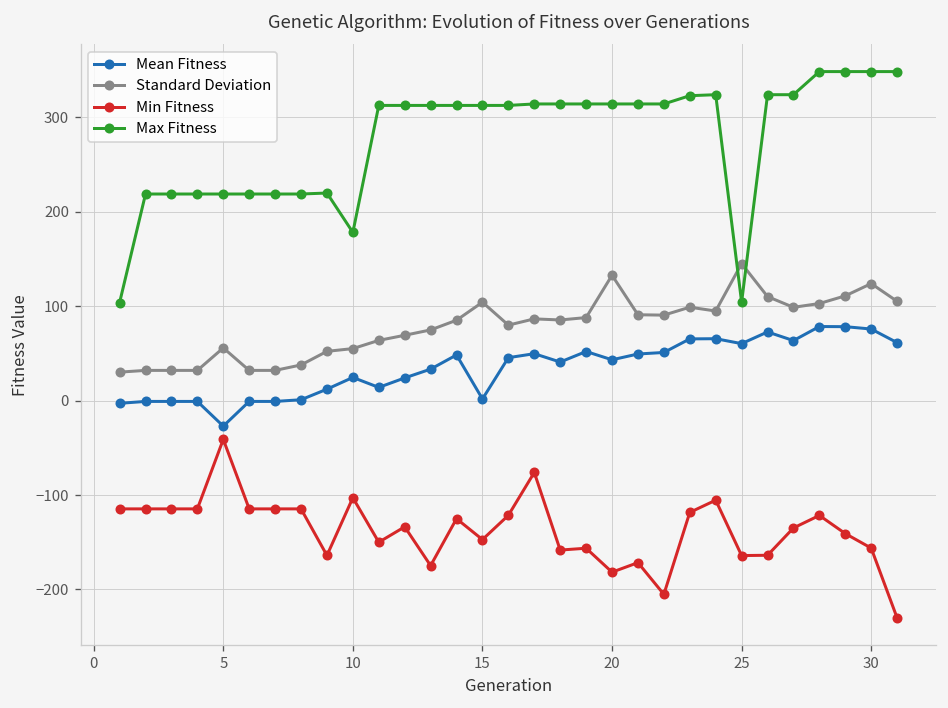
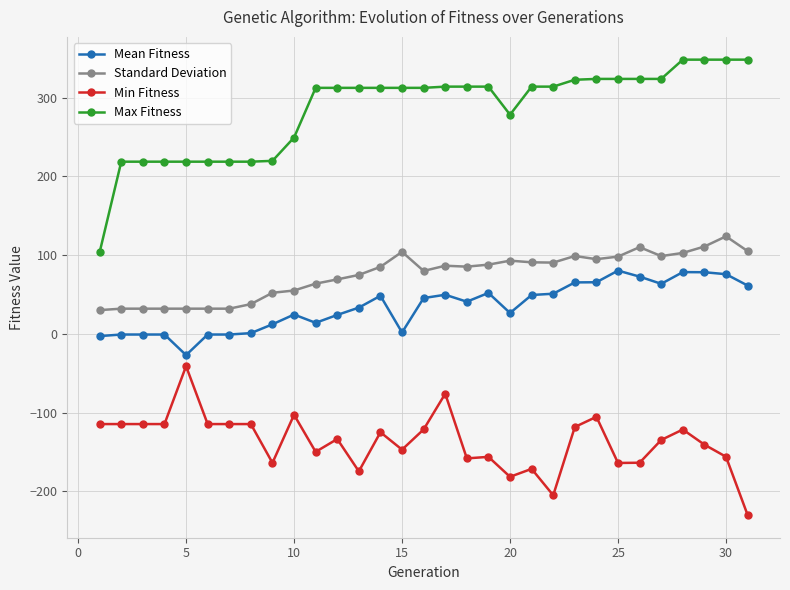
Standard Deviation, 5: 60 -> 30
Max Fitness, 10: 180 -> 250
Mean Fitness, 20: 40 -> 30
Standard Deviation, 20: 130 -> 90
Max Fitness, 20: 310 -> 280
Mean Fitness, 25: 60 -> 80
Standard Deviation, 25: 140 -> 100
Max Fitness, 25: 100 -> 320
